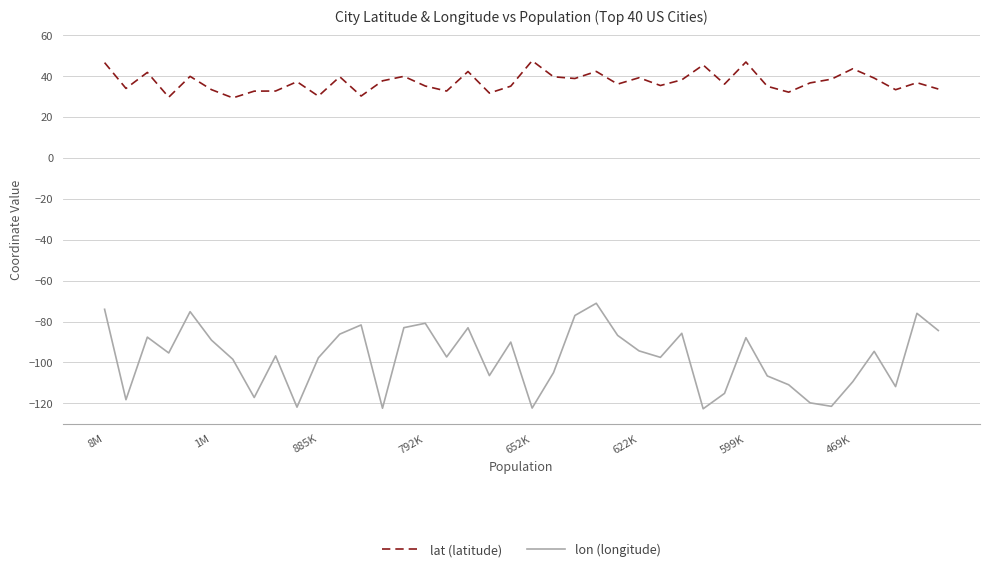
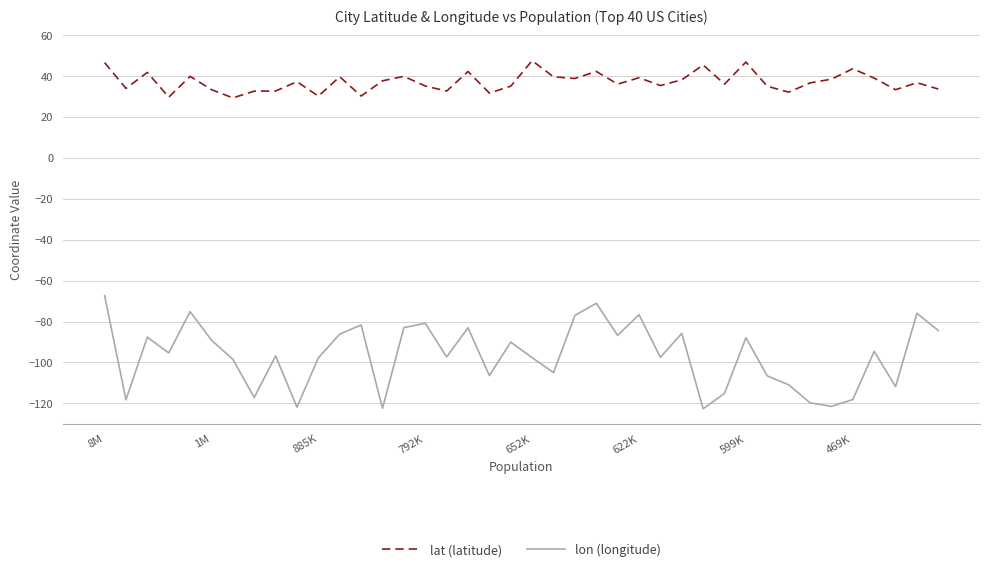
lon (longitude), 8M: -74 -> -67
lon (longitude), 652K: -122 -> -98
lon (longitude), 622K: -94 -> -77
lon (longitude), 469K: -109 -> -118
